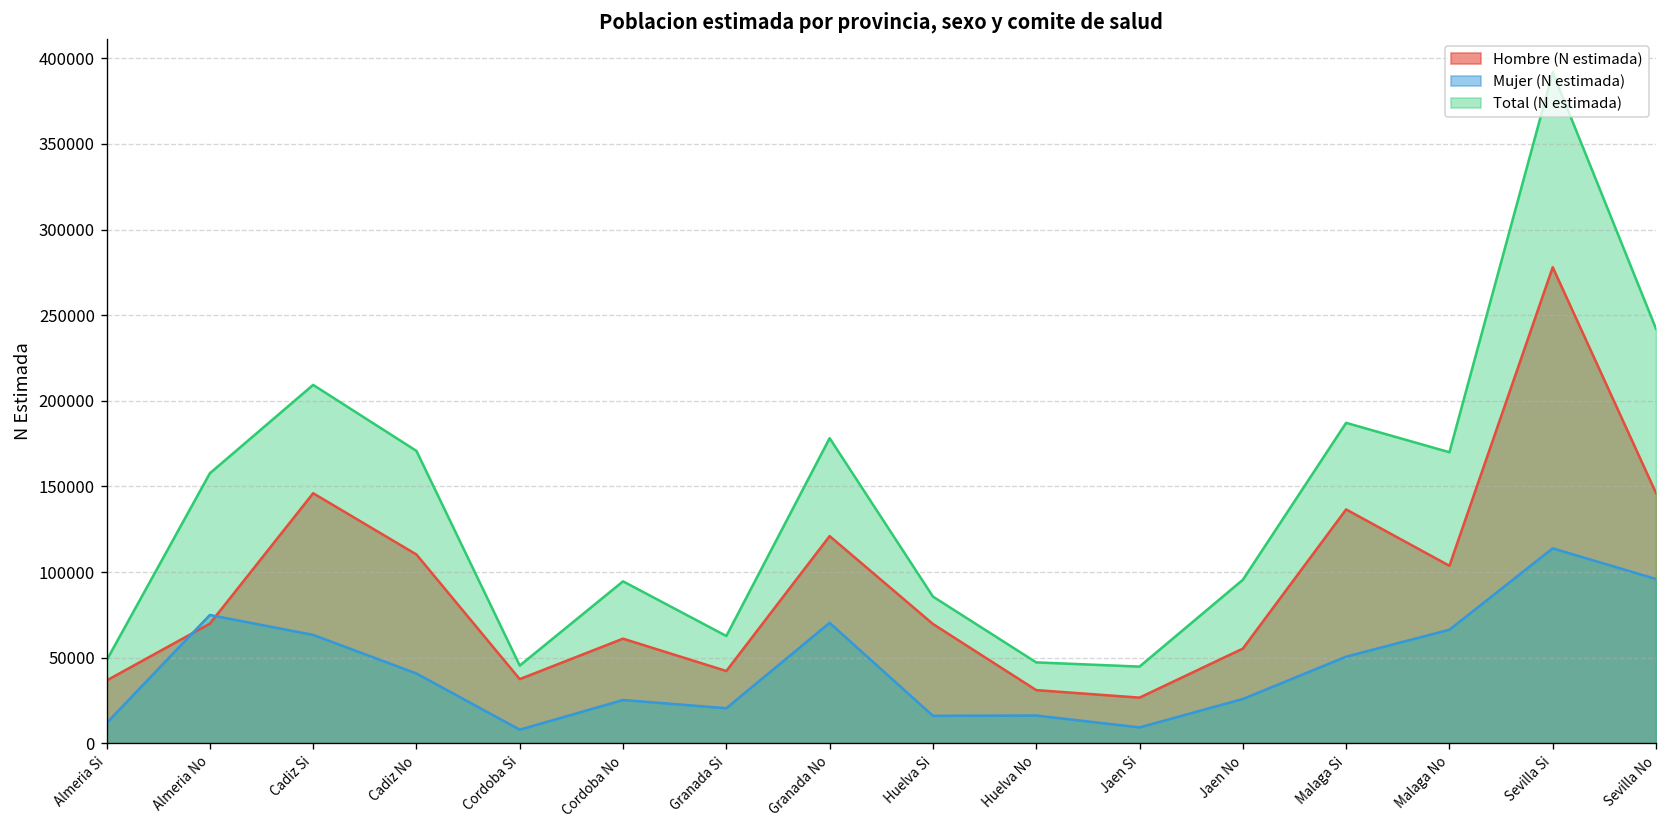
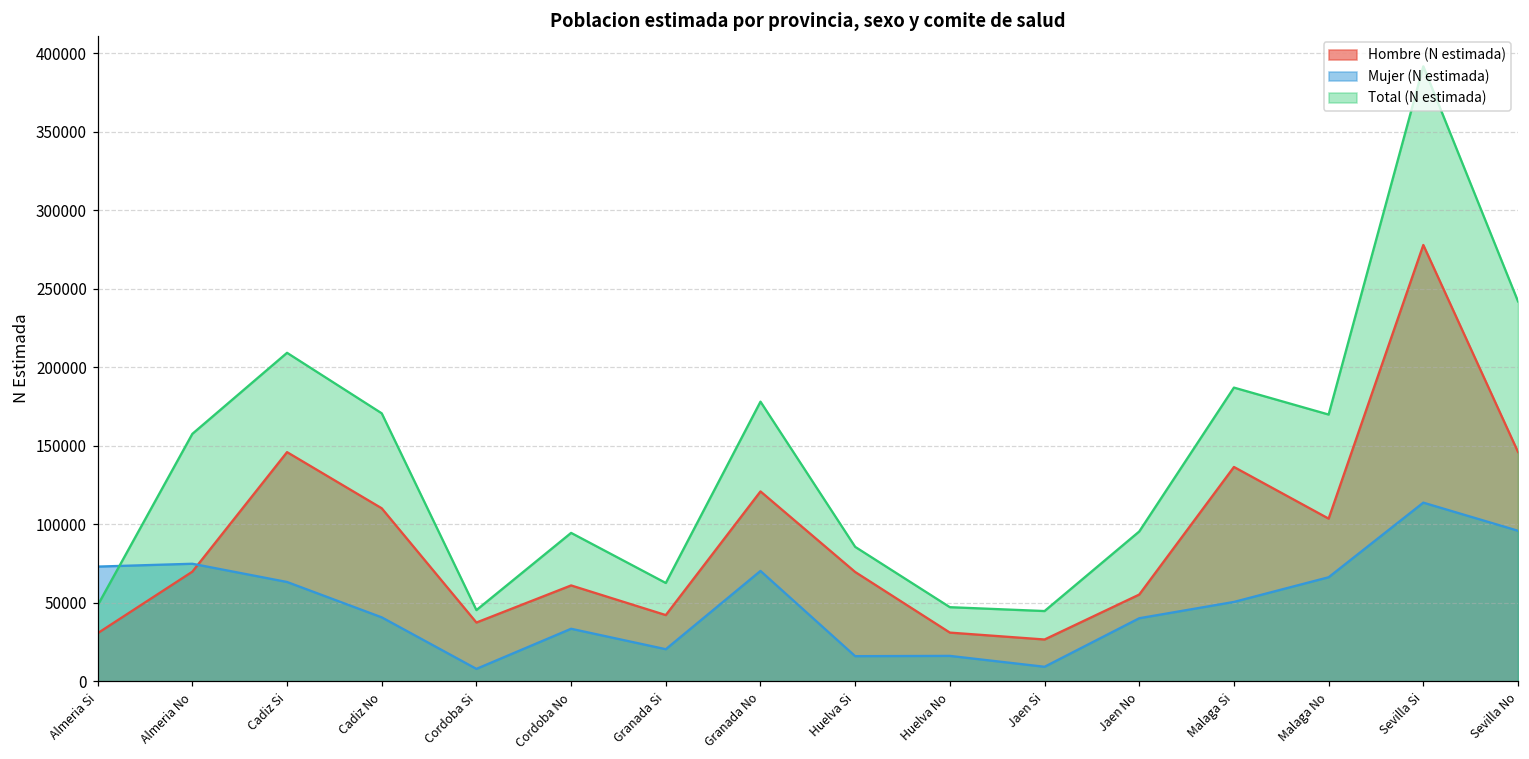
Hombre (N estimada), Almeria Si: 37000 -> 31000
Mujer (N estimada), Almeria Si: 12000 -> 73000
Mujer (N estimada), Cordoba No: 25000 -> 33000
Mujer (N estimada), Jaen No: 26000 -> 40000
